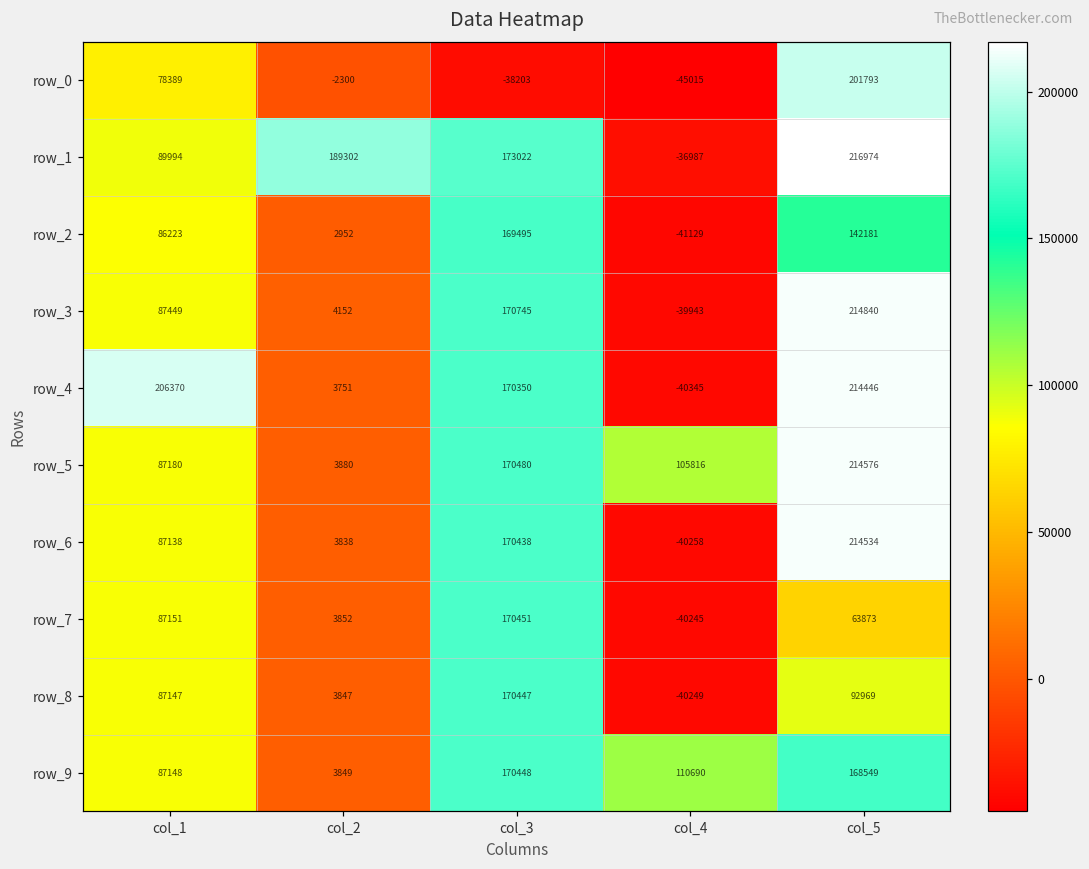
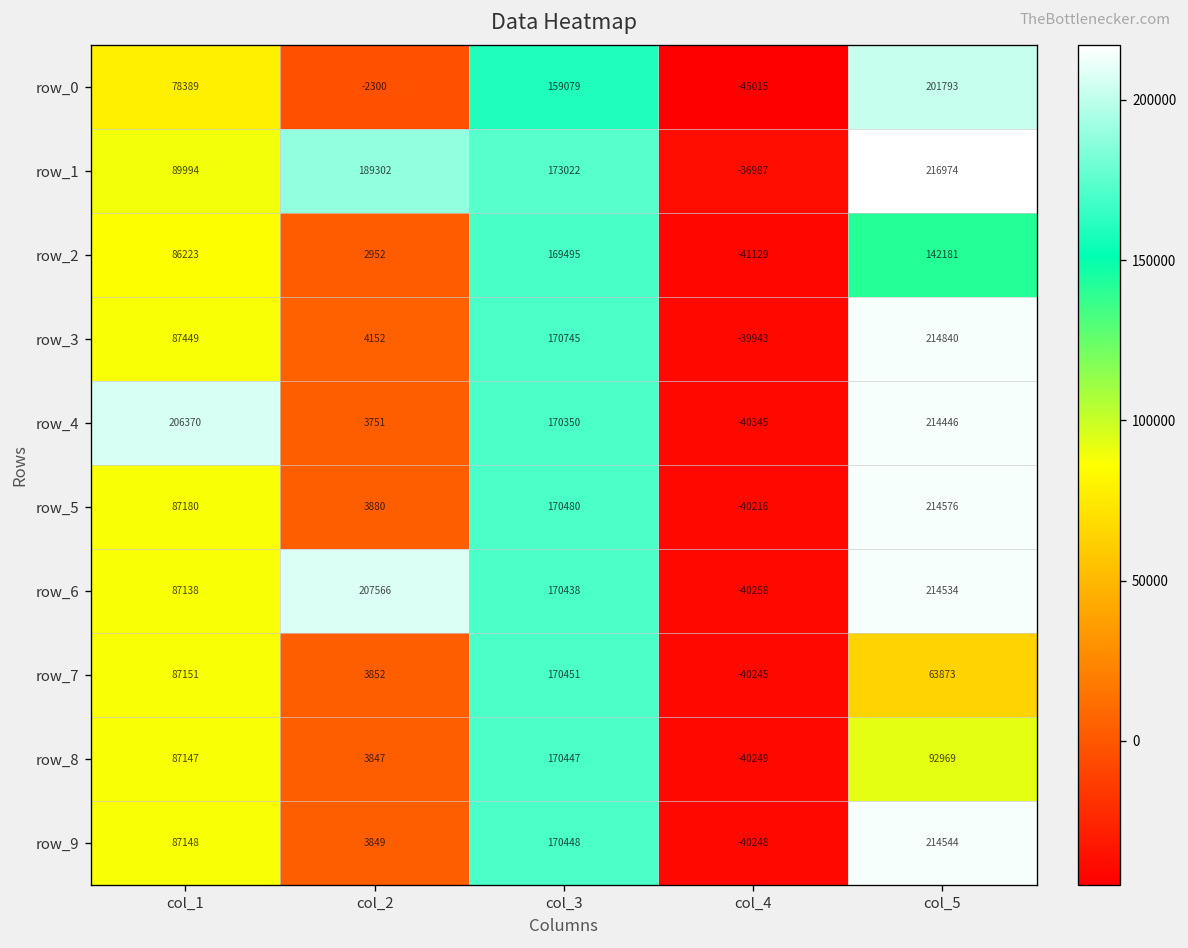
row_0, col_3: -38203 -> 159079
row_5, col_4: 105816 -> -40216
row_6, col_2: 3838 -> 207566
row_9, col_4: 110690 -> -40248
row_9, col_5: 168549 -> 214544
